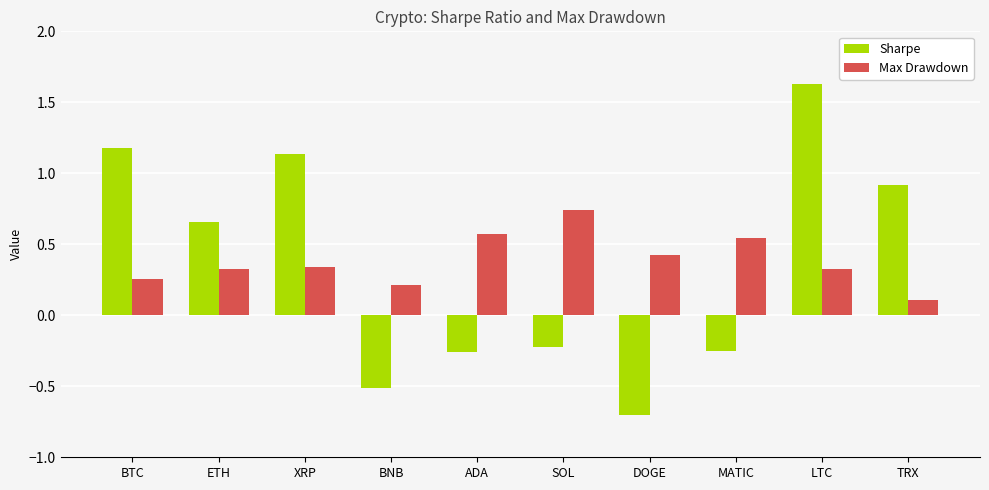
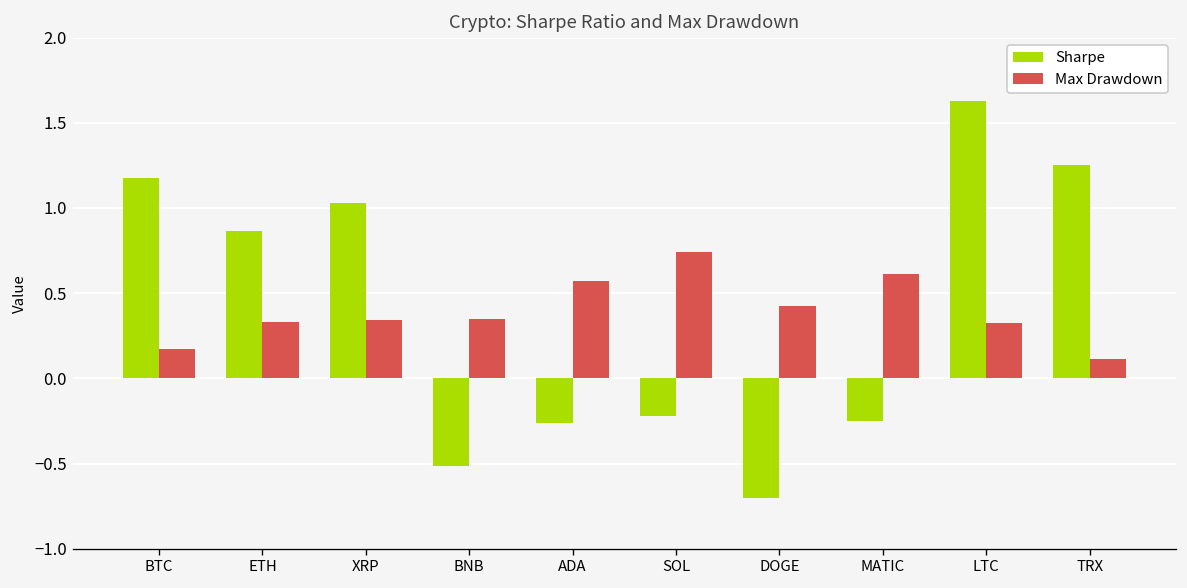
Max Drawdown, BTC: 0.26 -> 0.17
Sharpe, ETH: 0.66 -> 0.86
Sharpe, XRP: 1.14 -> 1.03
Max Drawdown, BNB: 0.22 -> 0.35
Max Drawdown, MATIC: 0.55 -> 0.61
Sharpe, TRX: 0.92 -> 1.25
